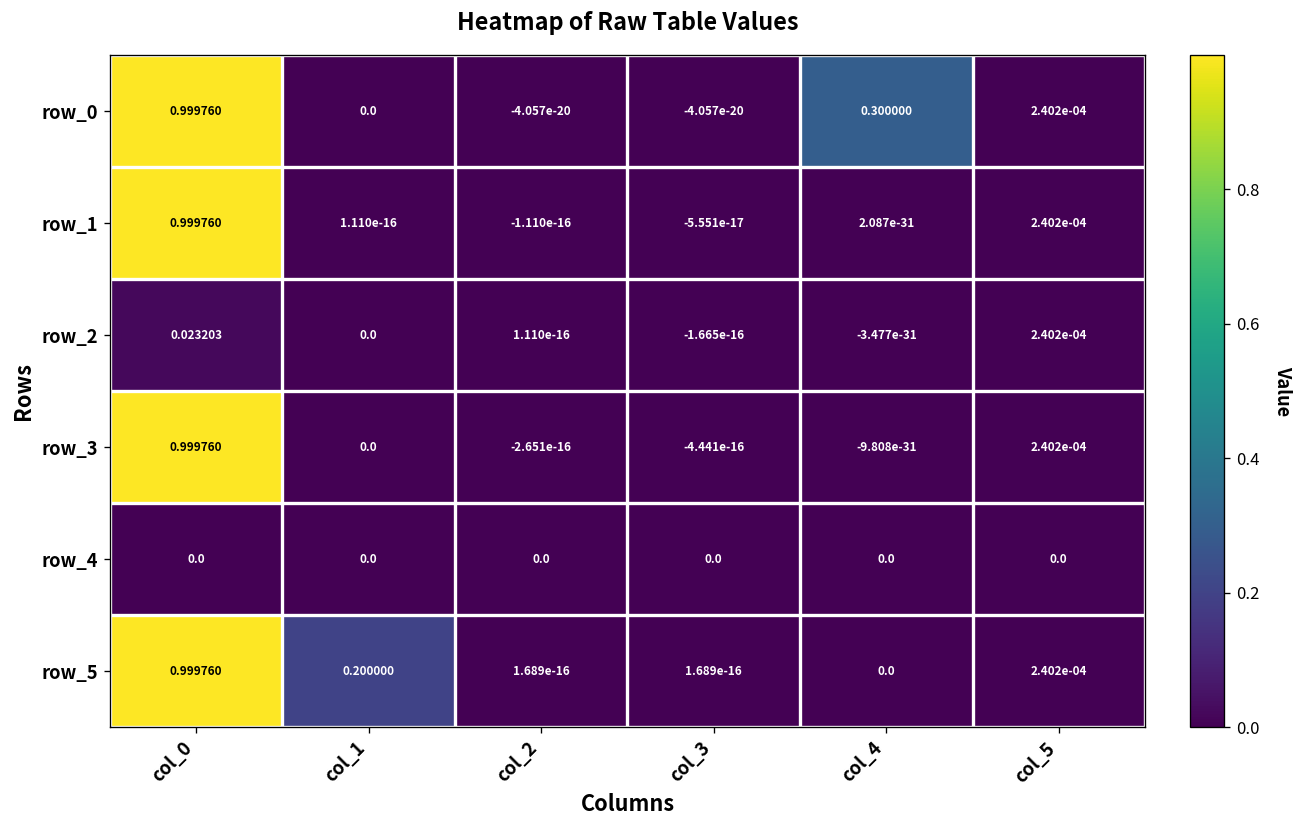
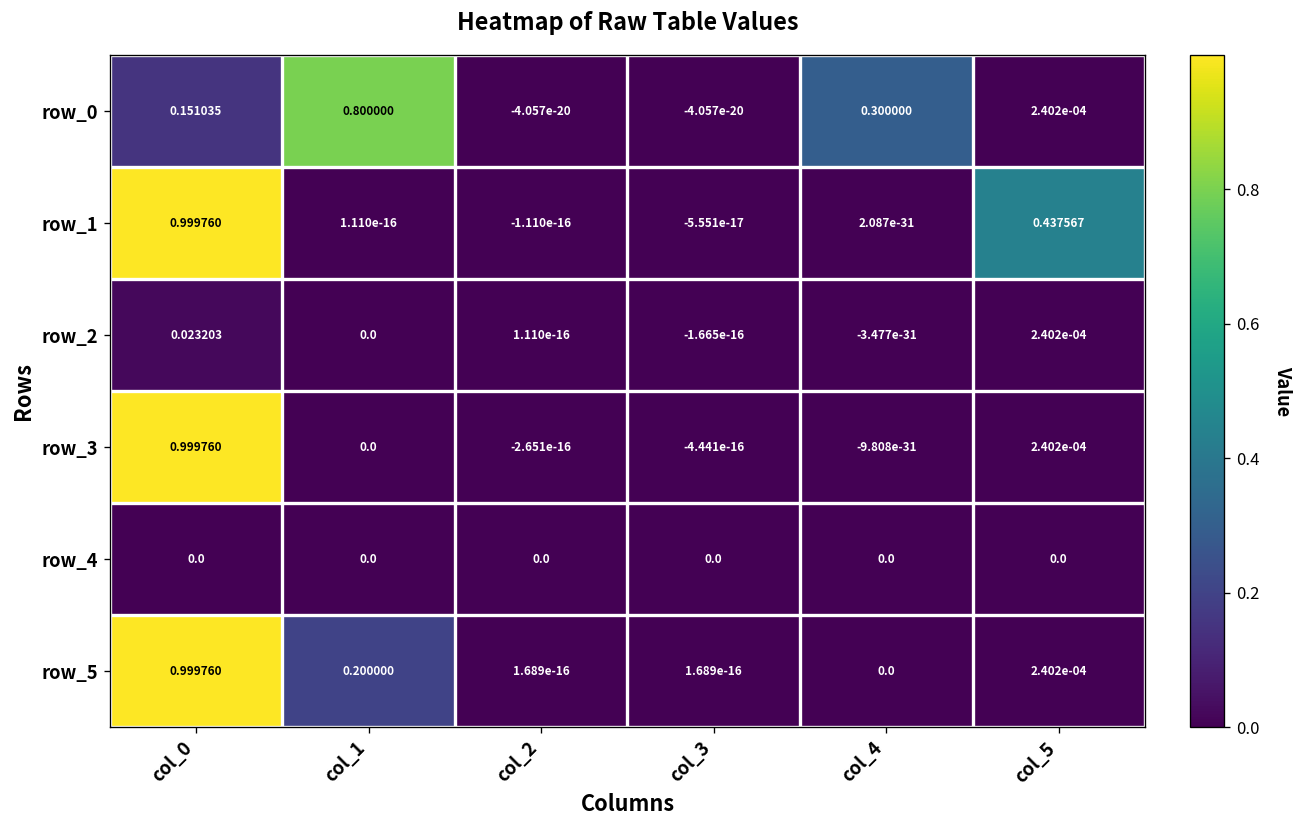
row_0, col_0: 0.999760 -> 0.151035
row_0, col_1: 0.0 -> 0.800000
row_1, col_5: 2.402e-04 -> 0.437567
